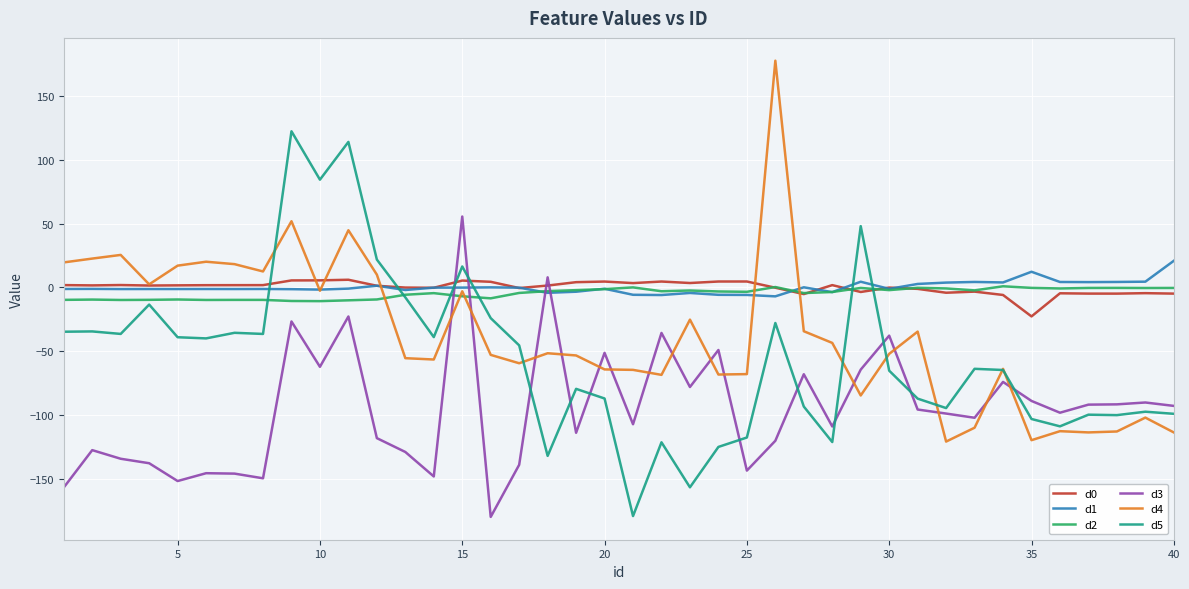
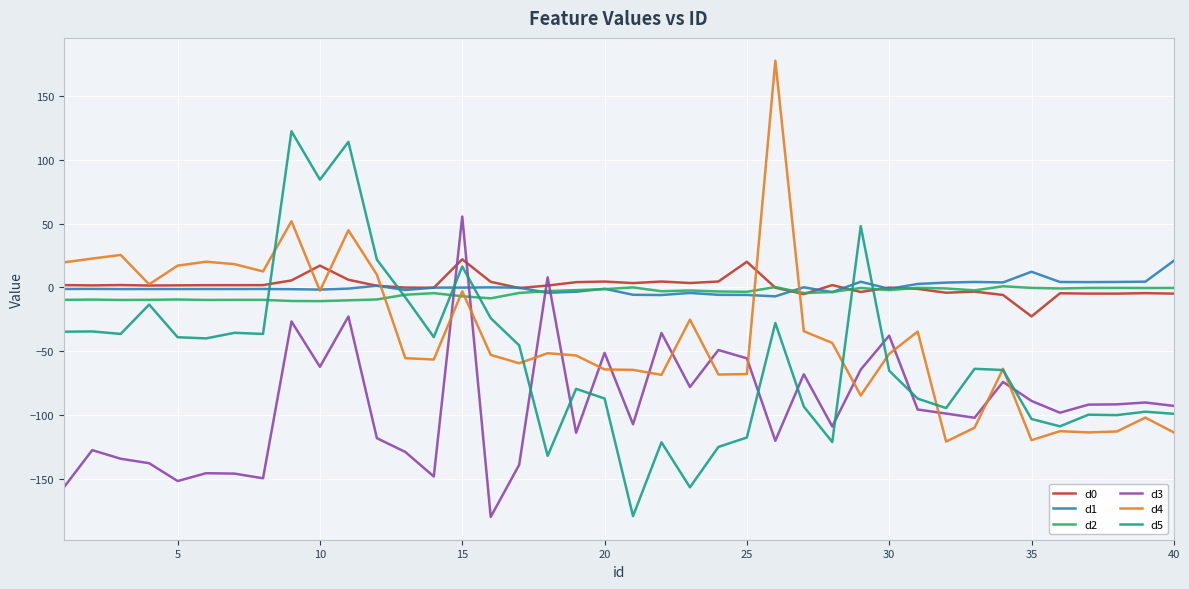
d0, 10: 6 -> 17
d0, 15: 5 -> 22
d0, 25: 5 -> 20
d3, 25: -144 -> -56
